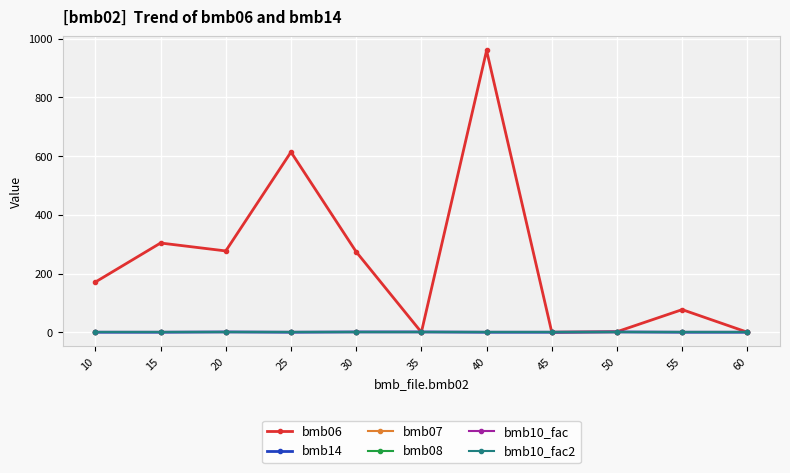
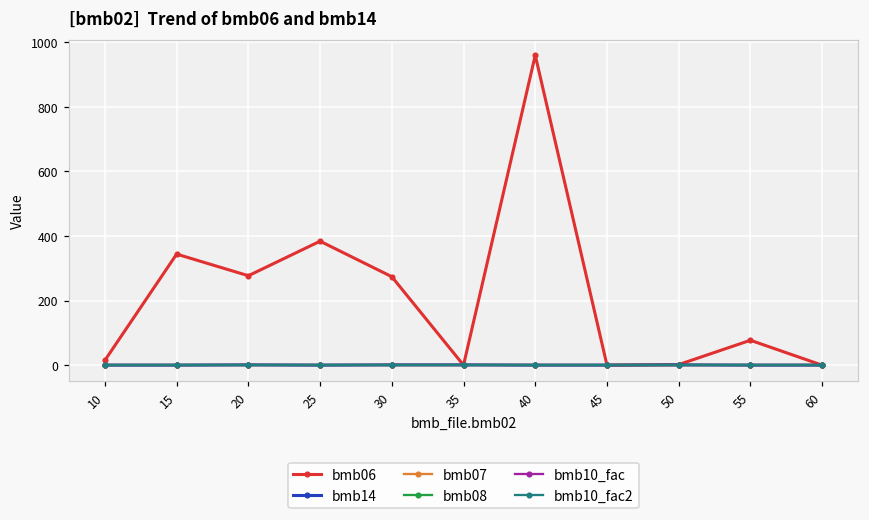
bmb06, 10: 170 -> 20
bmb06, 15: 300 -> 340
bmb06, 25: 610 -> 380
